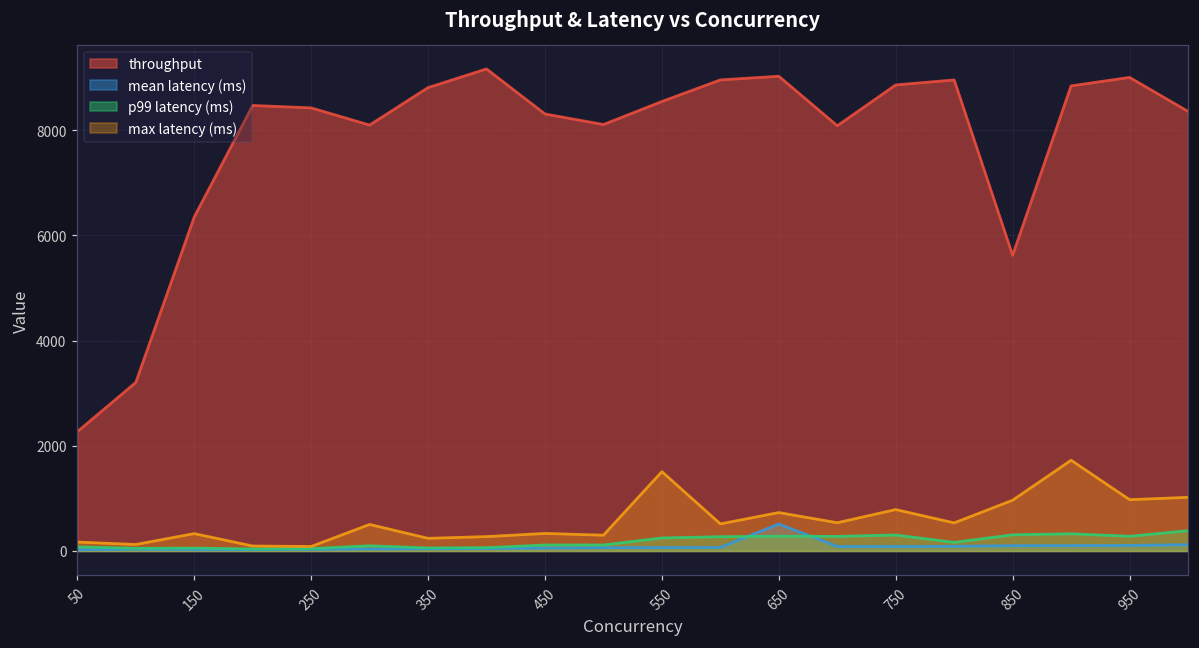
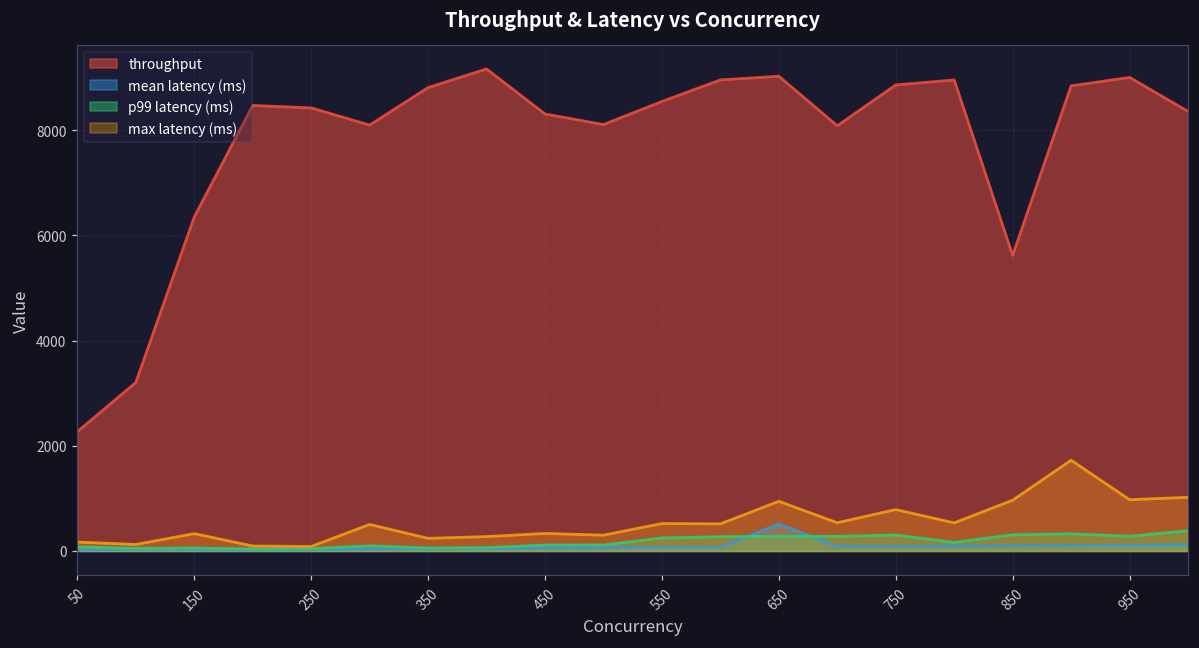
max latency (ms), 550: 1500 -> 500
max latency (ms), 650: 700 -> 900
